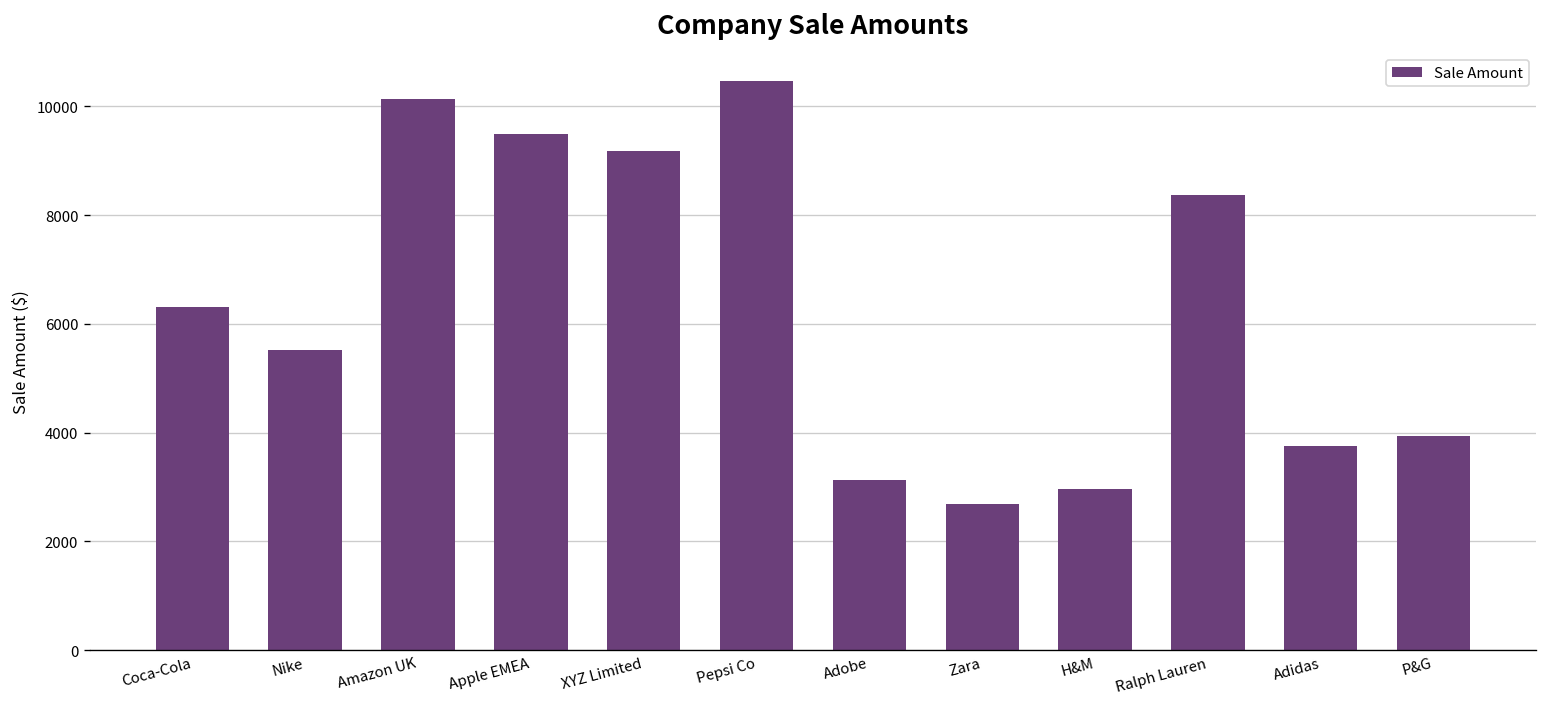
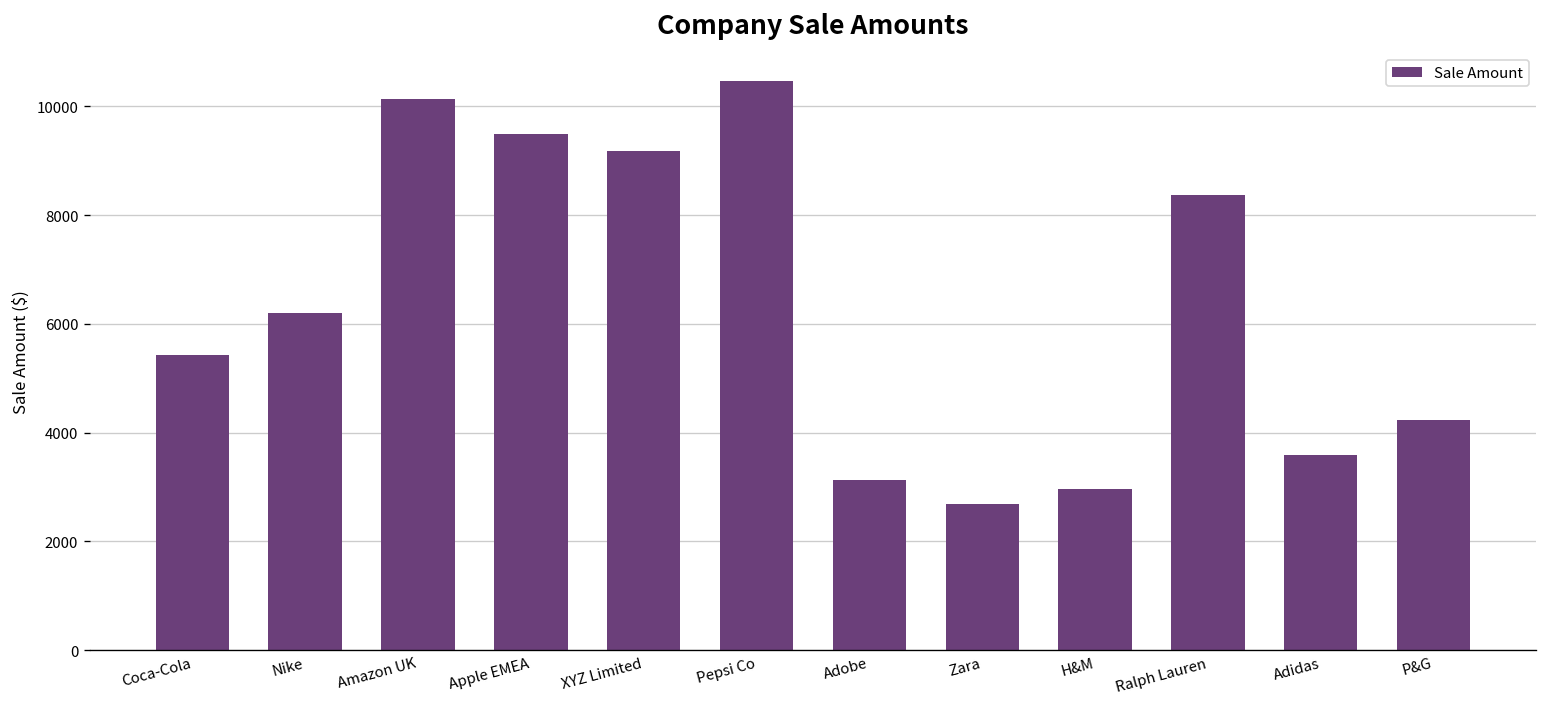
Coca-Cola: 6300 -> 5400
Nike: 5500 -> 6200
Adidas: 3800 -> 3600
P&G: 3900 -> 4200
